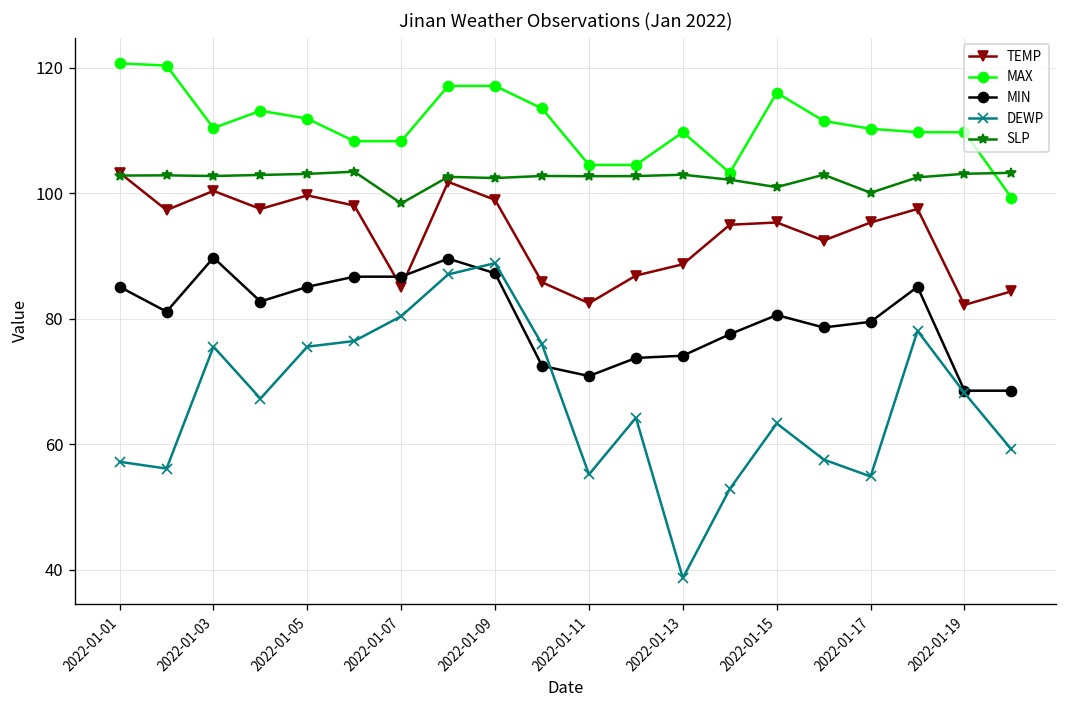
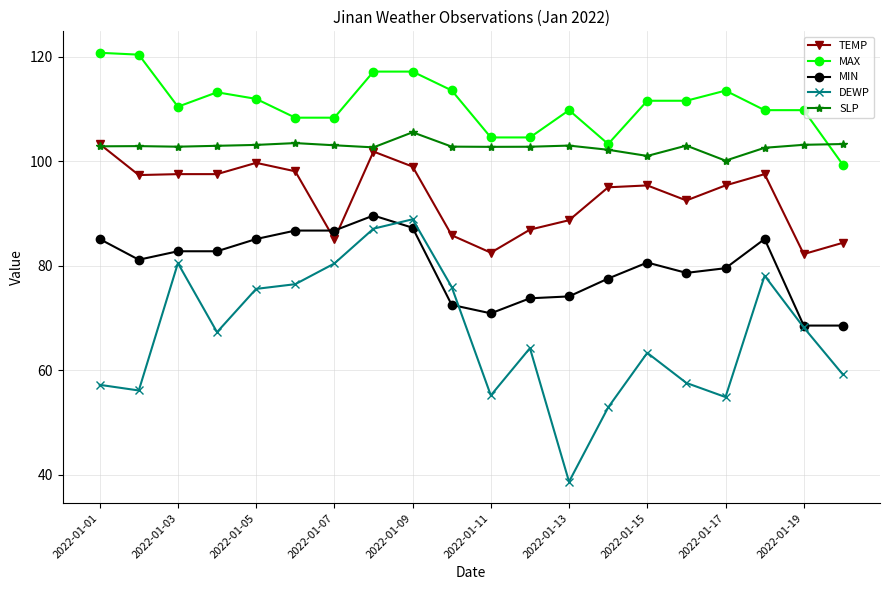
TEMP, 2022-01-03: 100 -> 98
MIN, 2022-01-03: 90 -> 83
DEWP, 2022-01-03: 76 -> 80
SLP, 2022-01-07: 98 -> 103
SLP, 2022-01-09: 102 -> 106
MAX, 2022-01-15: 116 -> 112
MAX, 2022-01-17: 110 -> 114
